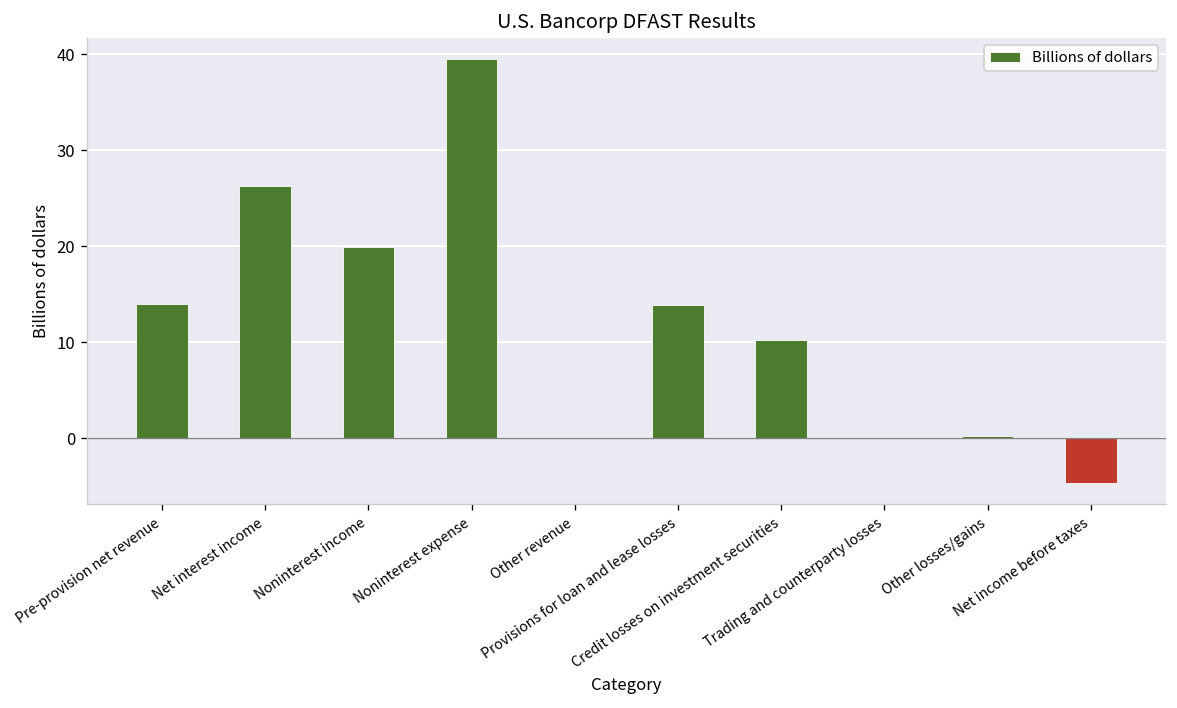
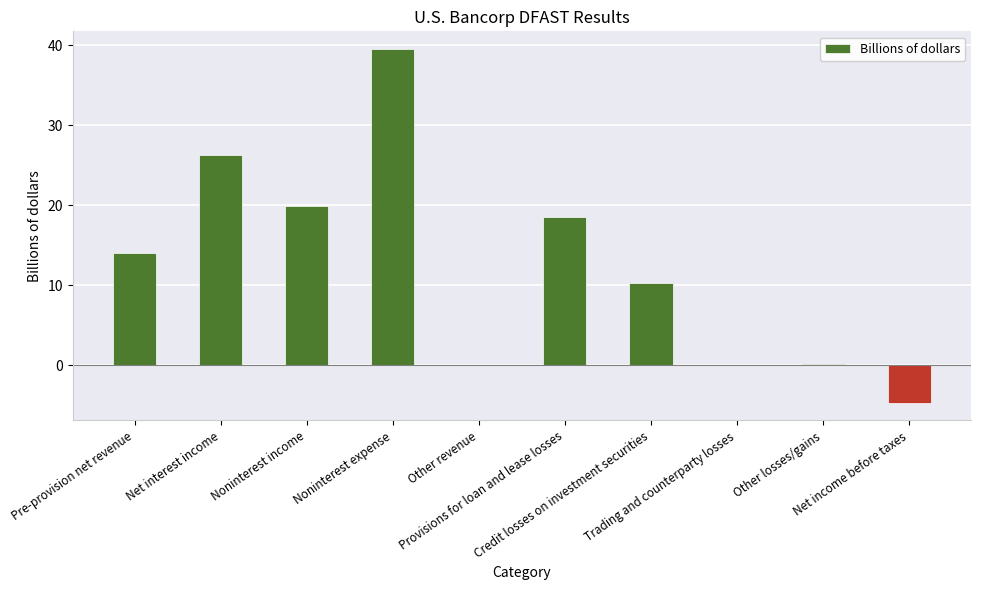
Provisions for loan and lease losses: 14 -> 19
